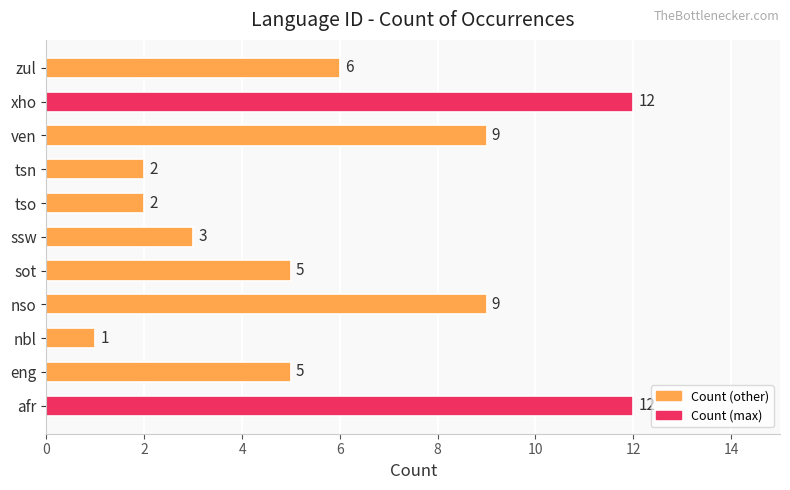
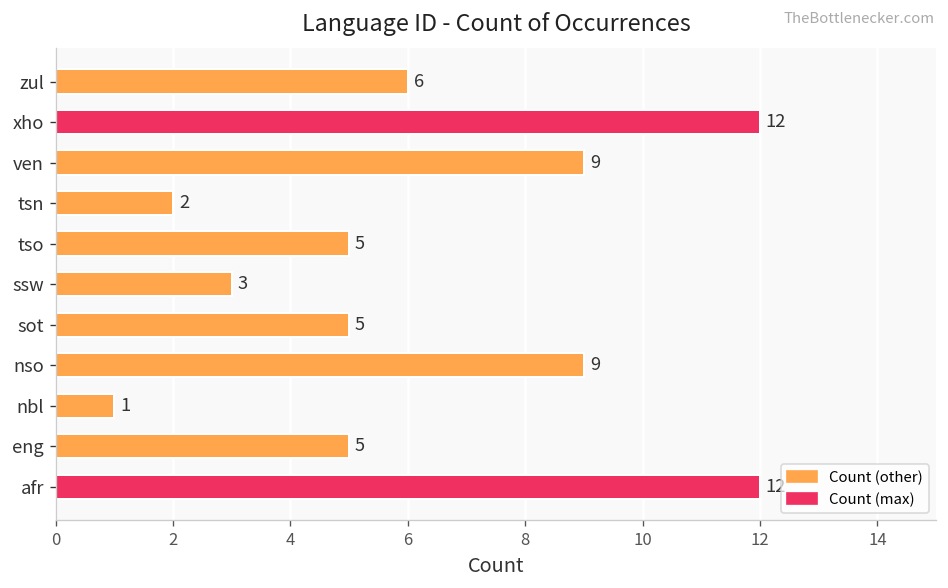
tso: 2 -> 5
